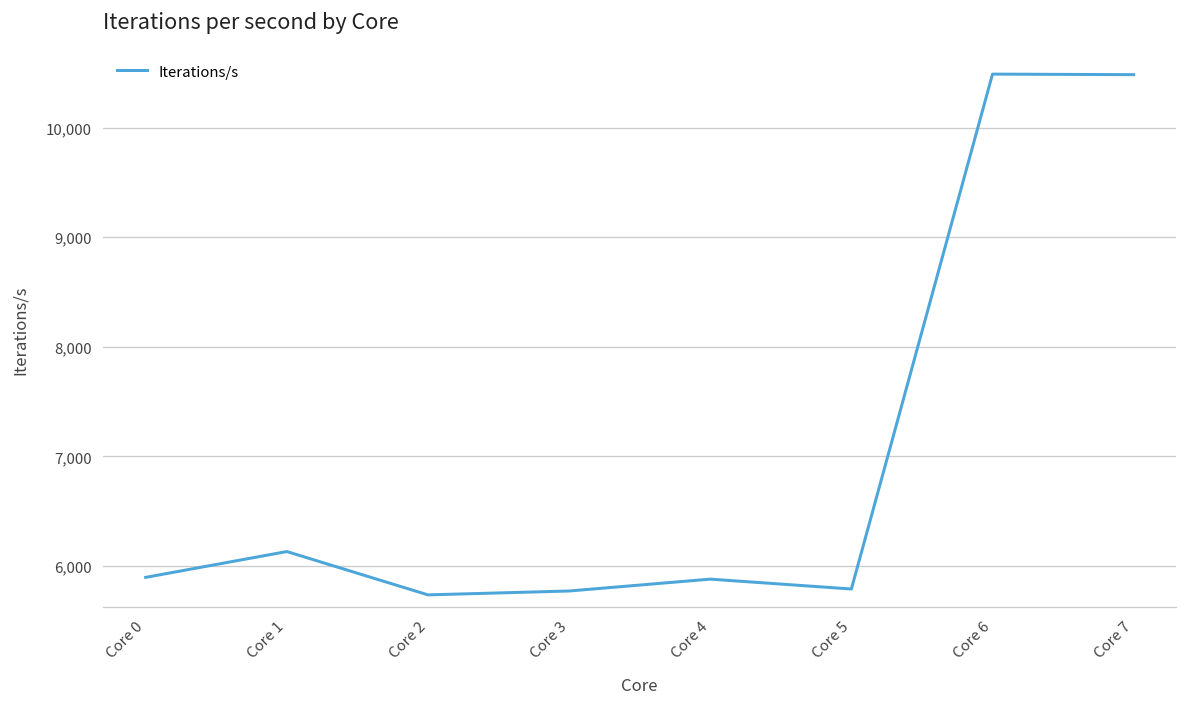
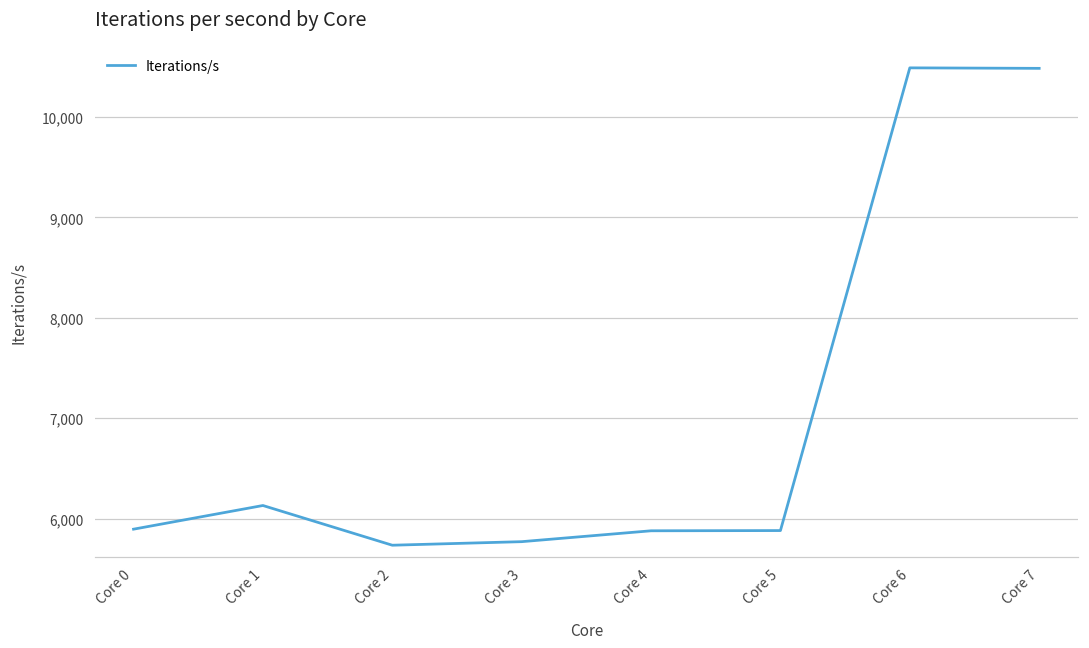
Core 5: 5,800 -> 5,900
